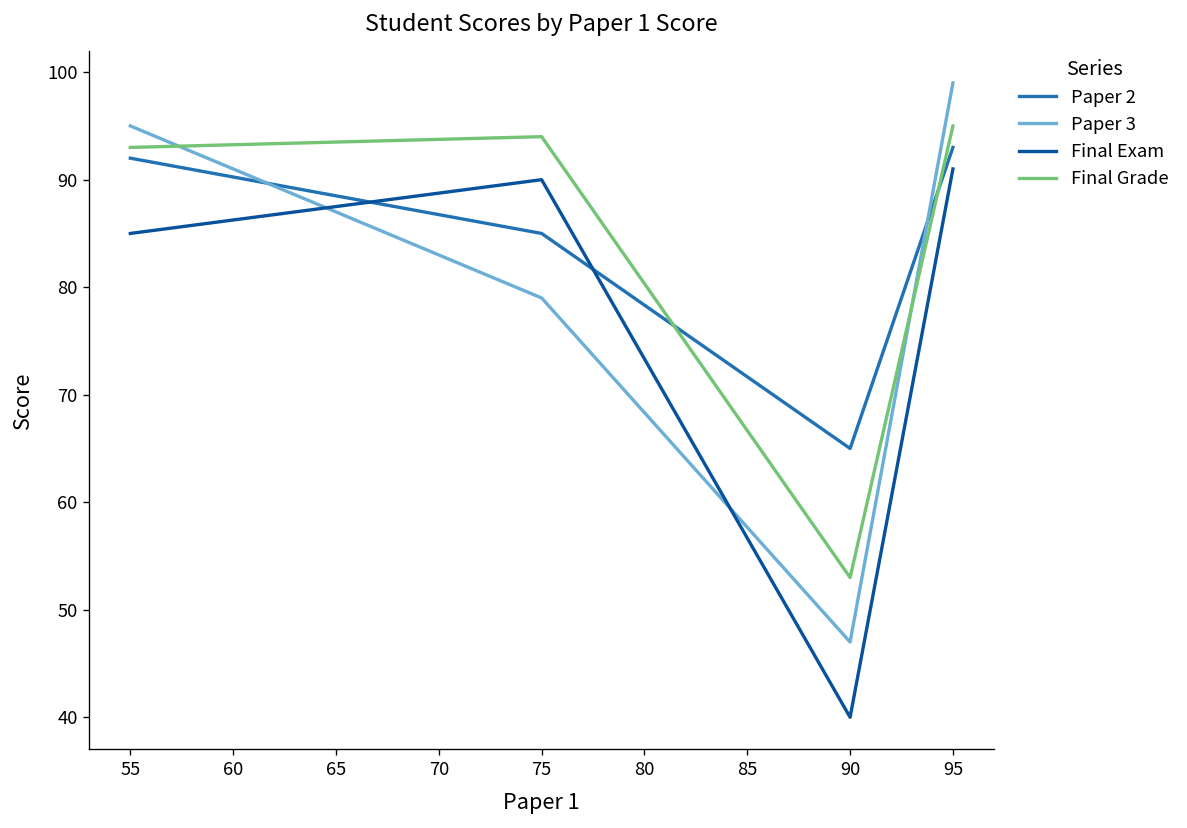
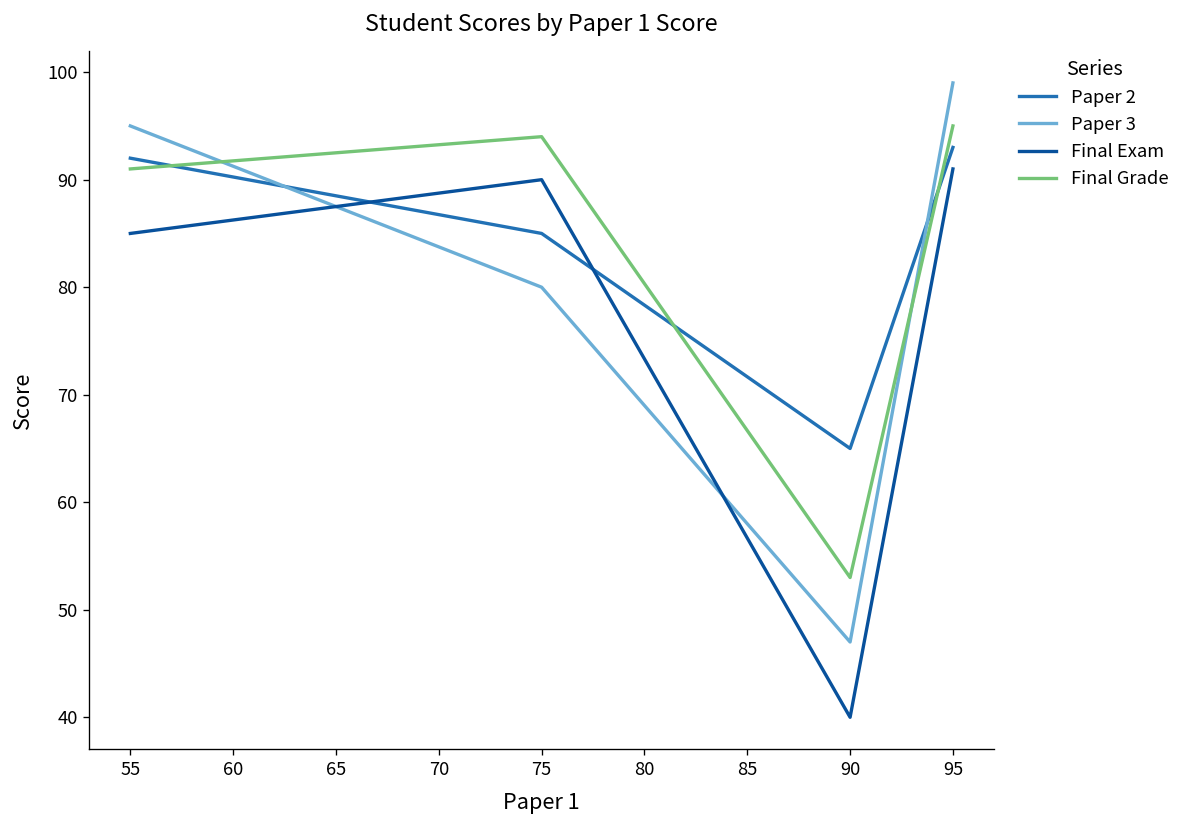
Final Grade, 55: 93 -> 91
Paper 3, 75: 79 -> 80
